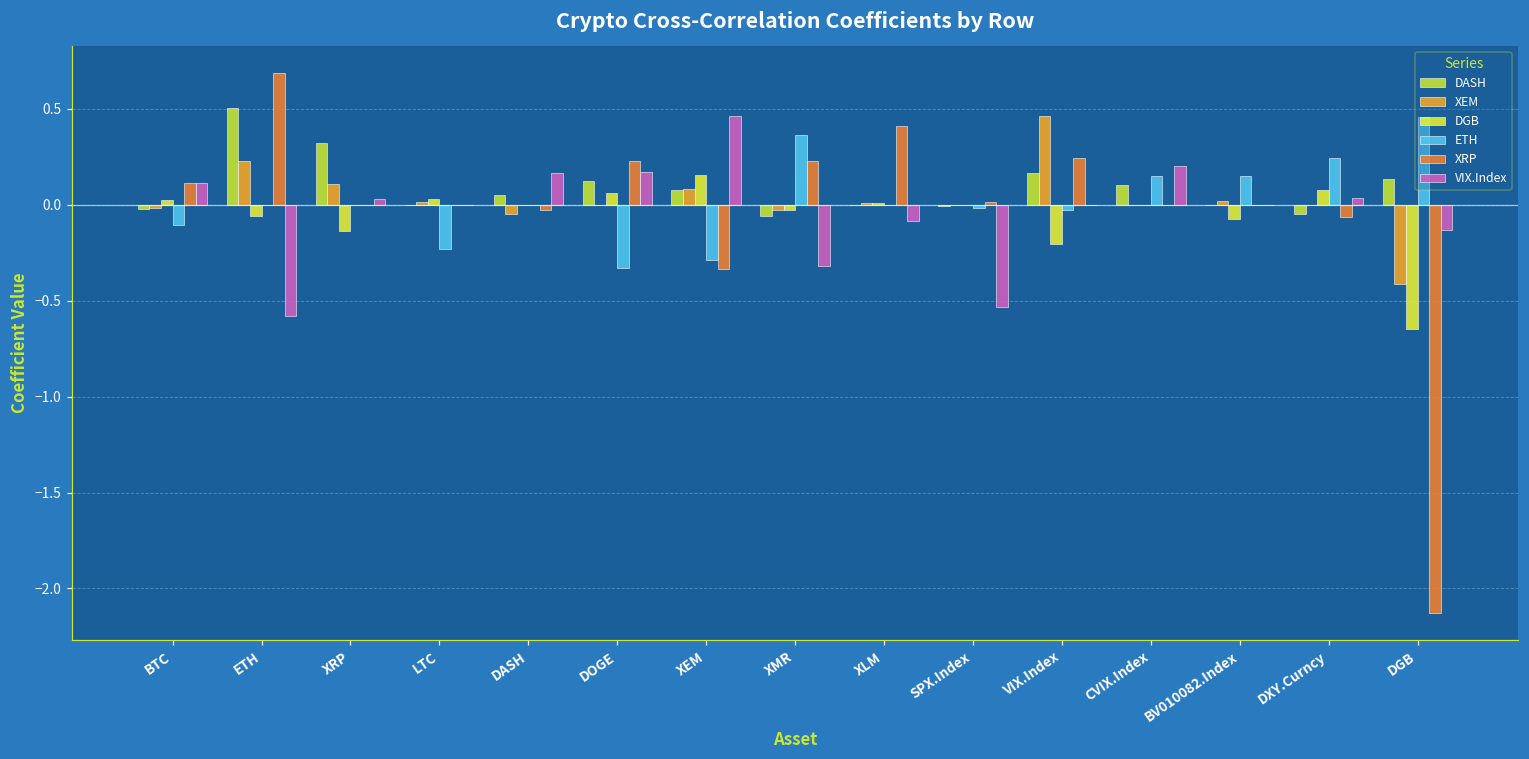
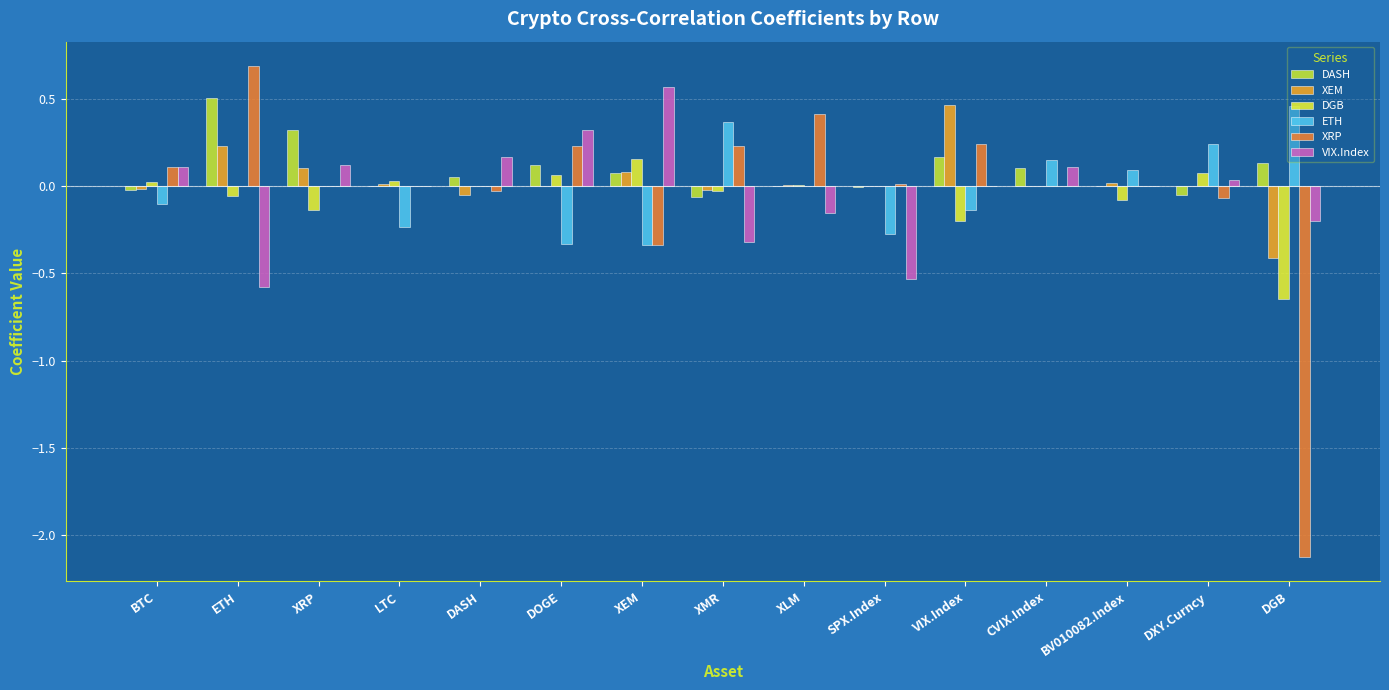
VIX.Index, XRP: 0.03 -> 0.12
VIX.Index, DOGE: 0.17 -> 0.32
ETH, XEM: -0.29 -> -0.34
VIX.Index, XEM: 0.47 -> 0.57
VIX.Index, XLM: -0.09 -> -0.15
ETH, SPX.Index: -0.02 -> -0.28
ETH, VIX.Index: -0.03 -> -0.14
VIX.Index, CVIX.Index: 0.20 -> 0.11
ETH, BV010082.Index: 0.15 -> 0.09
VIX.Index, DGB: -0.13 -> -0.20
